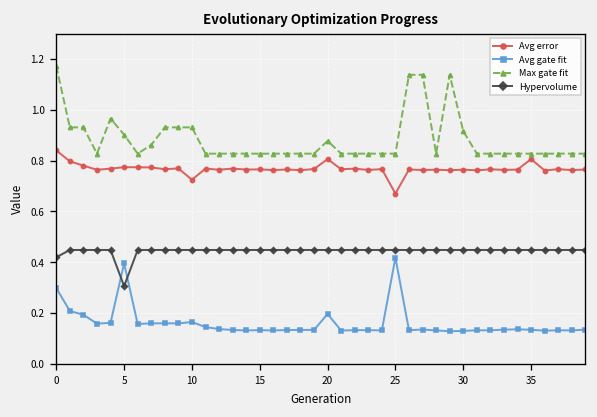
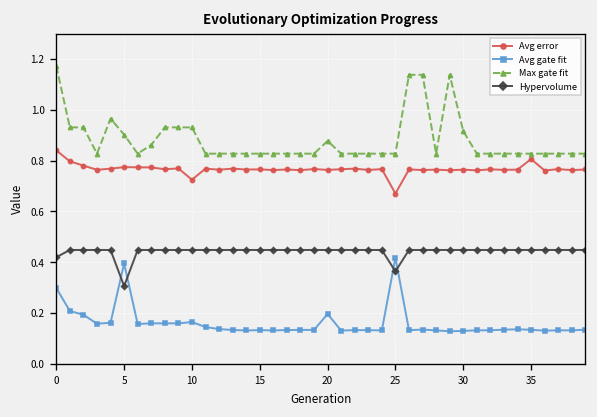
Avg error, 20: 0.81 -> 0.76
Hypervolume, 25: 0.45 -> 0.36
